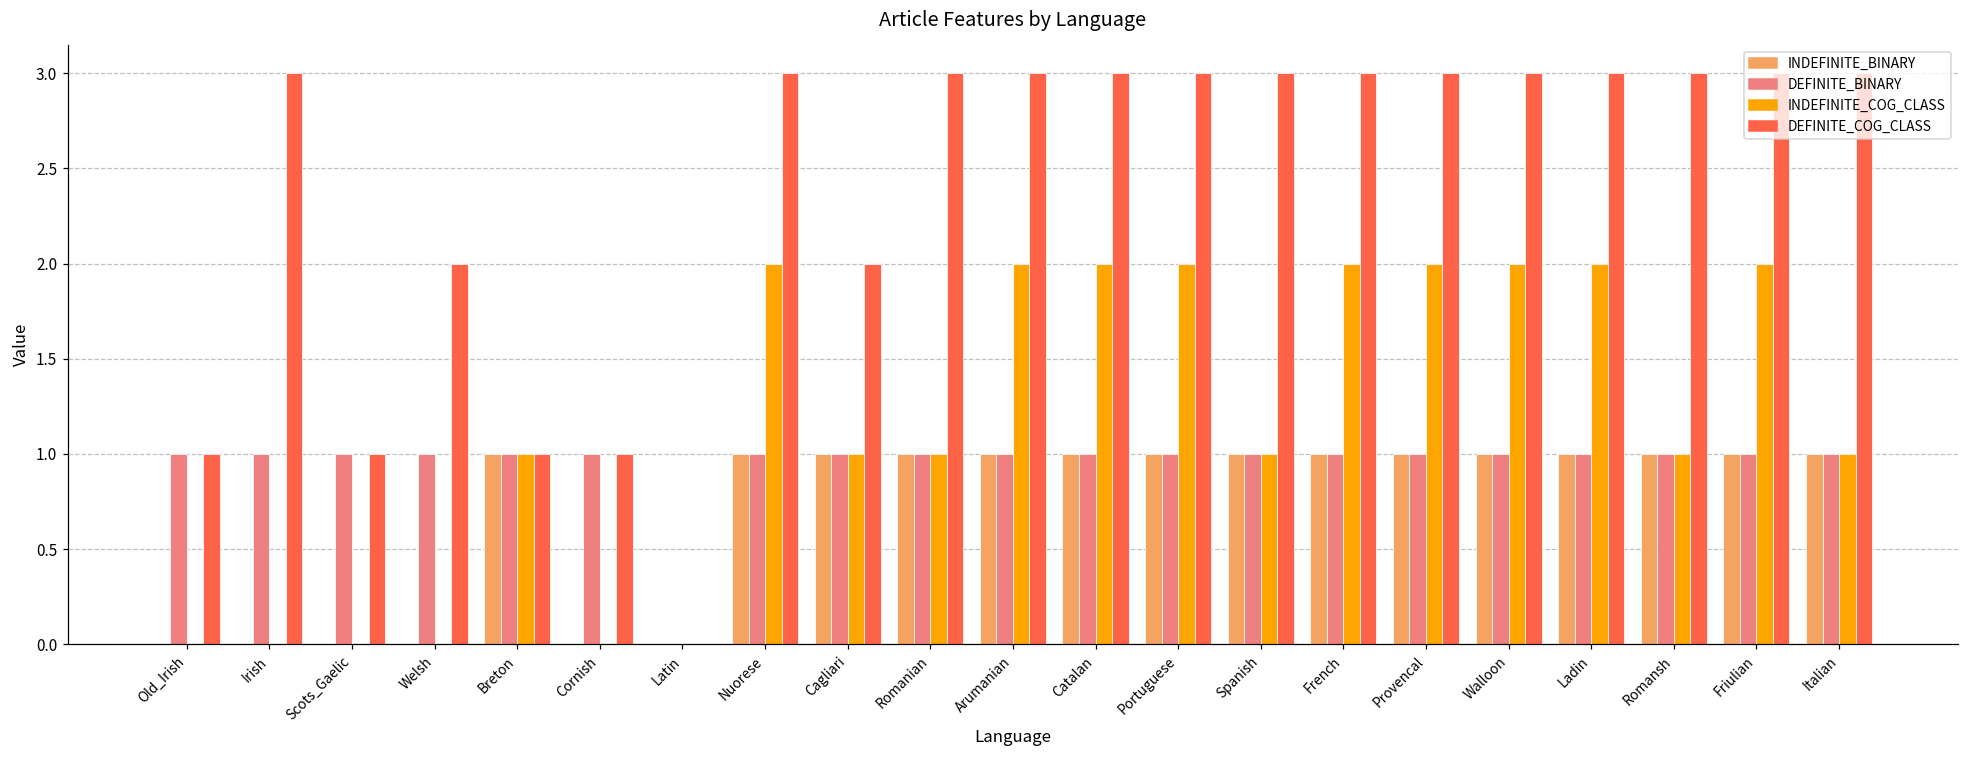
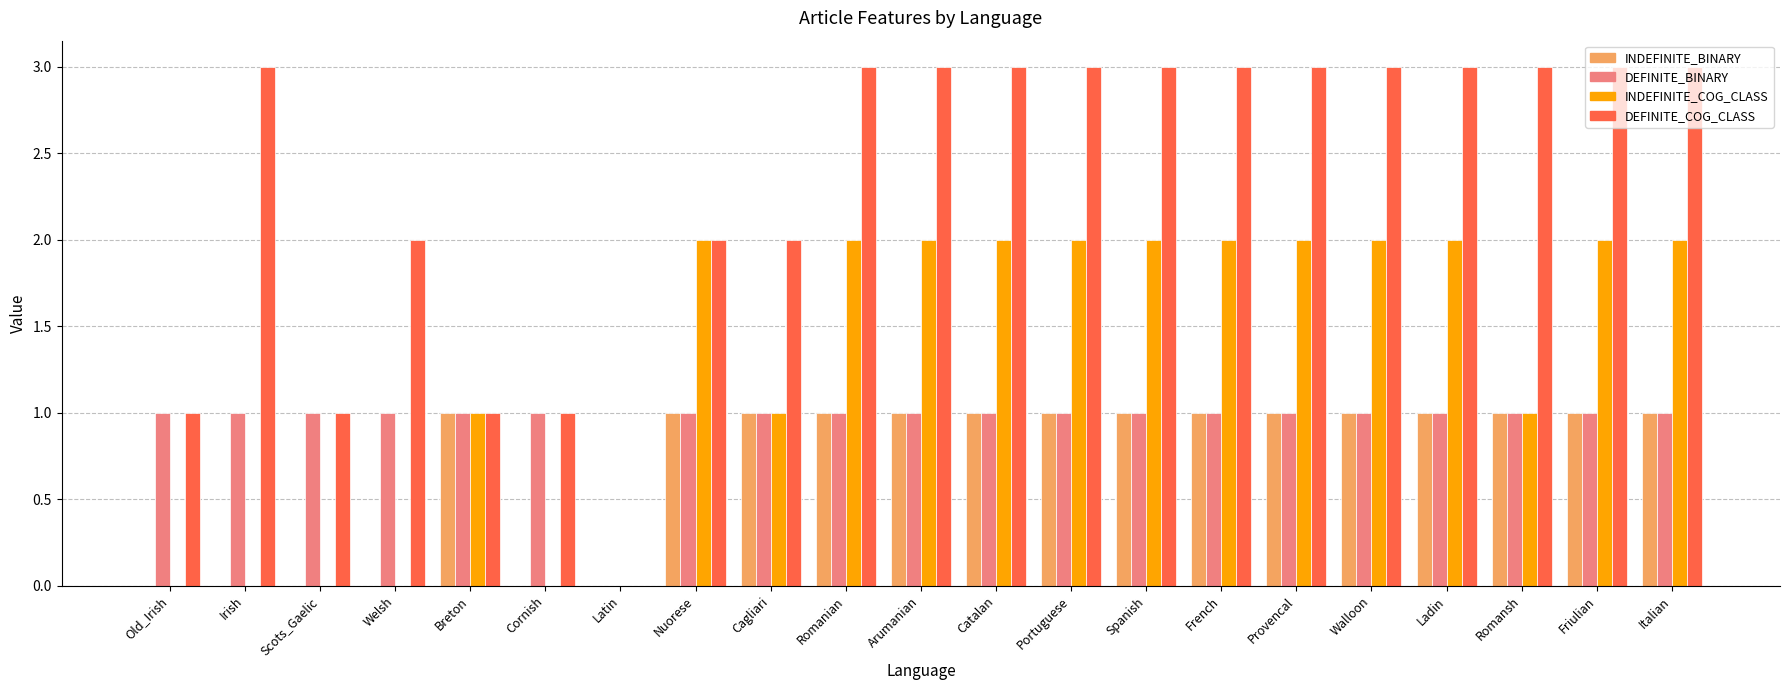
DEFINITE_COG_CLASS, Nuorese: 3 -> 2
INDEFINITE_COG_CLASS, Romanian: 1 -> 2
INDEFINITE_COG_CLASS, Spanish: 1 -> 2
INDEFINITE_COG_CLASS, Italian: 1 -> 2
